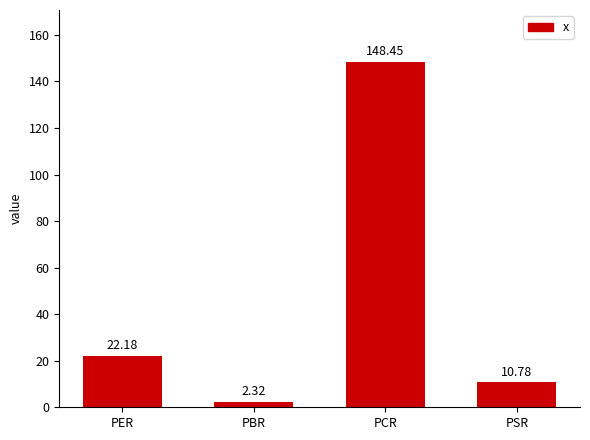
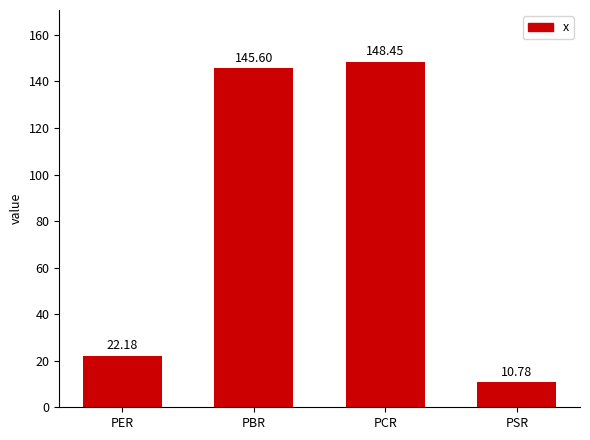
PBR: 2.32 -> 145.60
